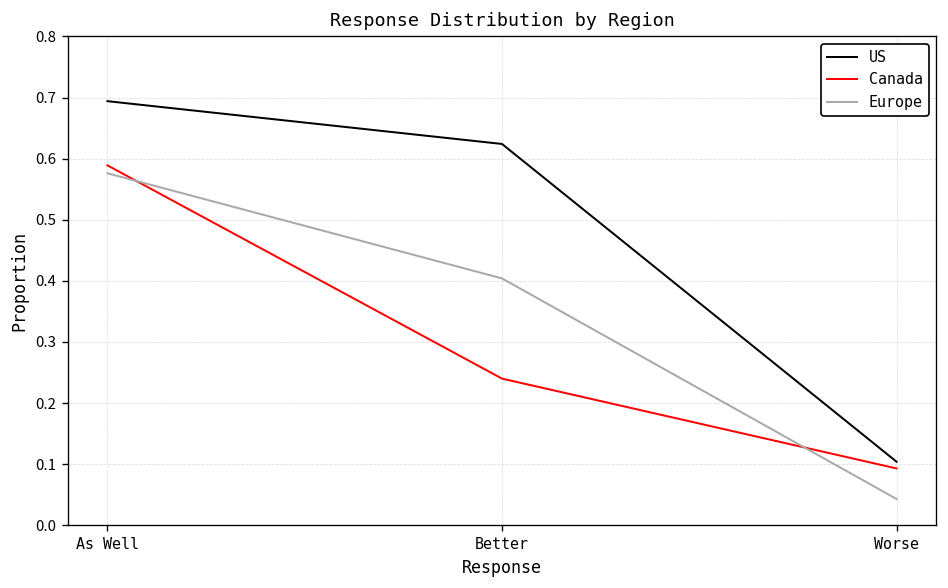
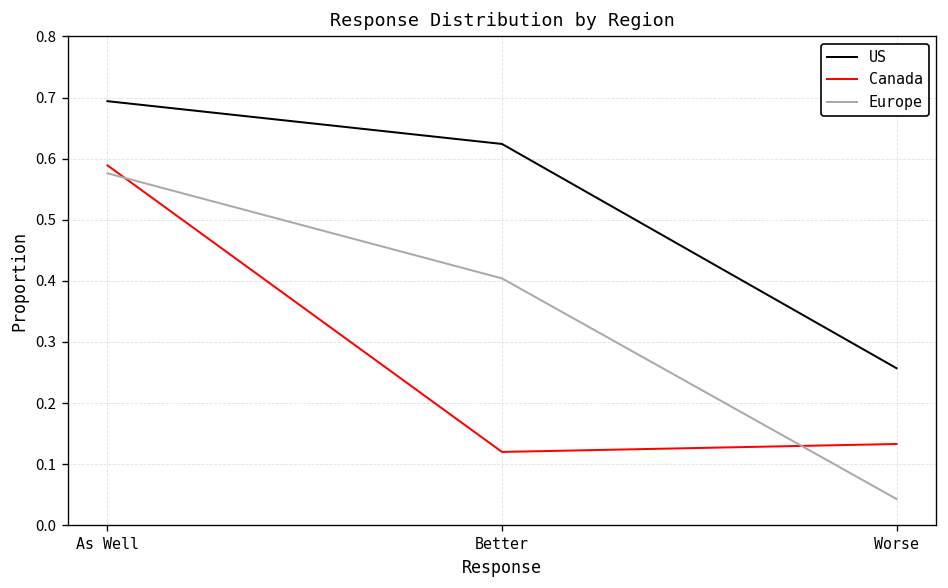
Canada, Better: 0.24 -> 0.12
US, Worse: 0.10 -> 0.26
Canada, Worse: 0.09 -> 0.13
